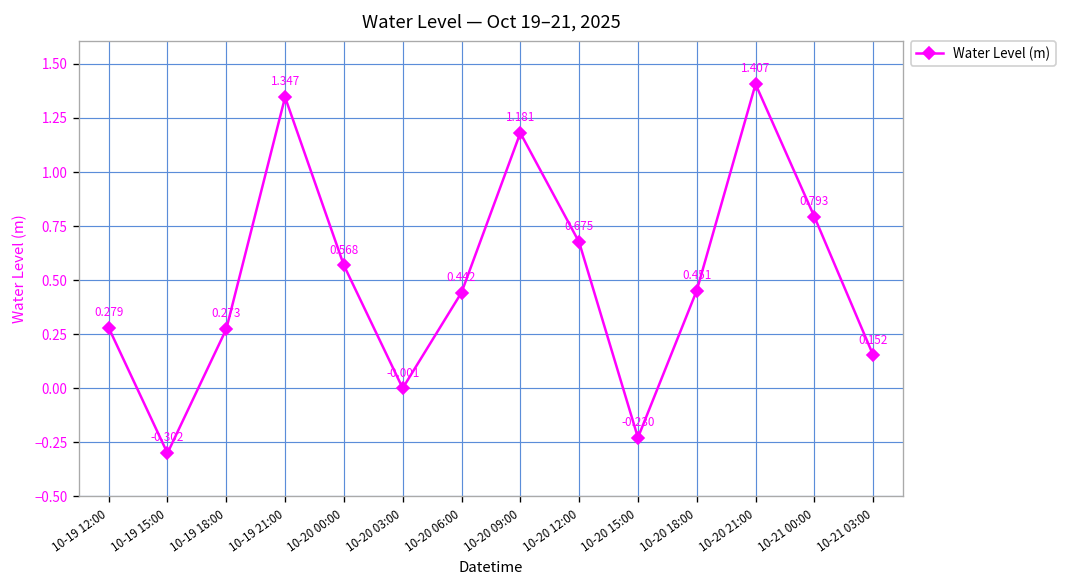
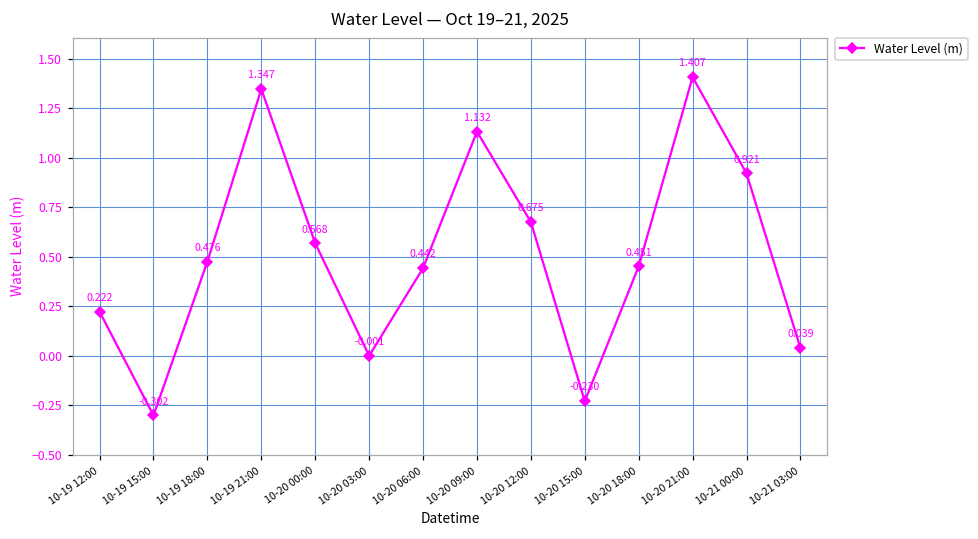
10-19 12:00: 0.279 -> 0.222
10-19 18:00: 0.273 -> 0.476
10-20 09:00: 1.181 -> 1.132
10-21 00:00: 0.793 -> 0.921
10-21 03:00: 0.152 -> 0.039
